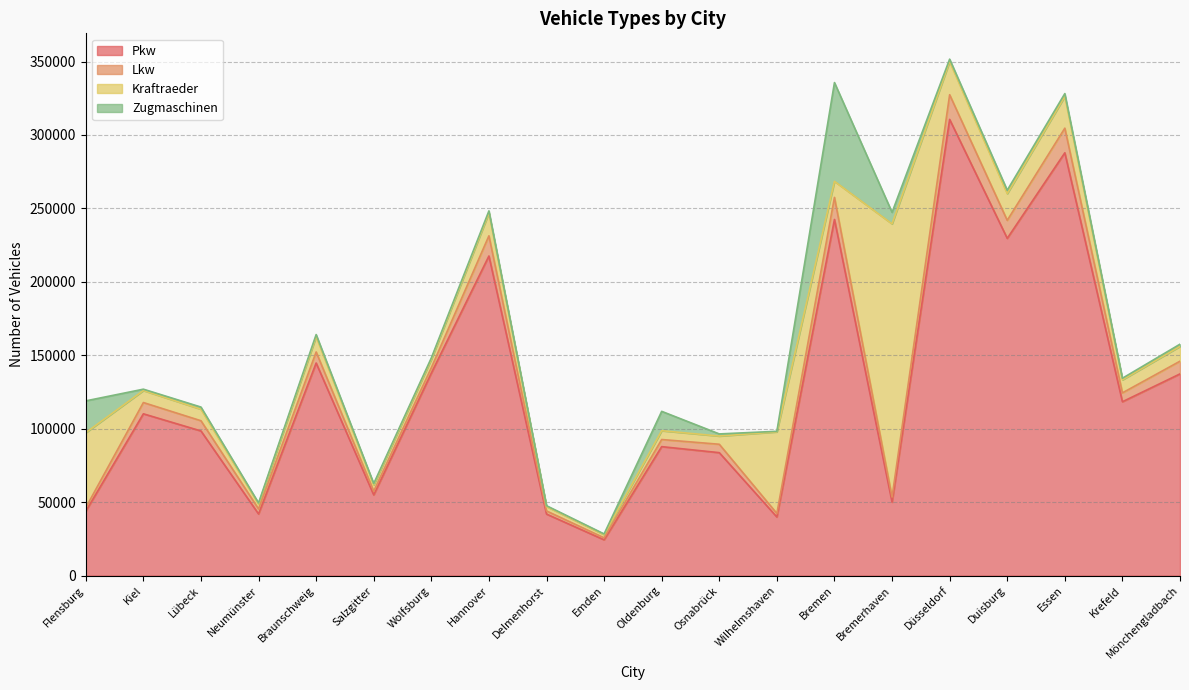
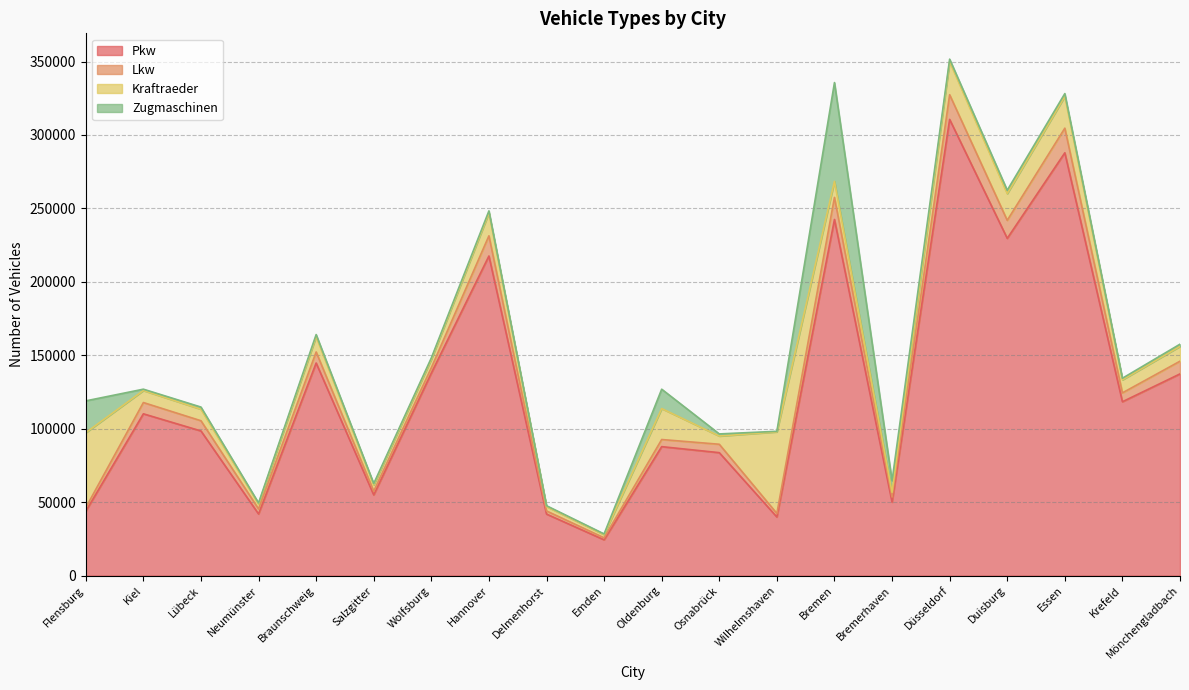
Kraftraeder, Oldenburg: 6000 -> 21000
Kraftraeder, Bremerhaven: 186000 -> 3000
